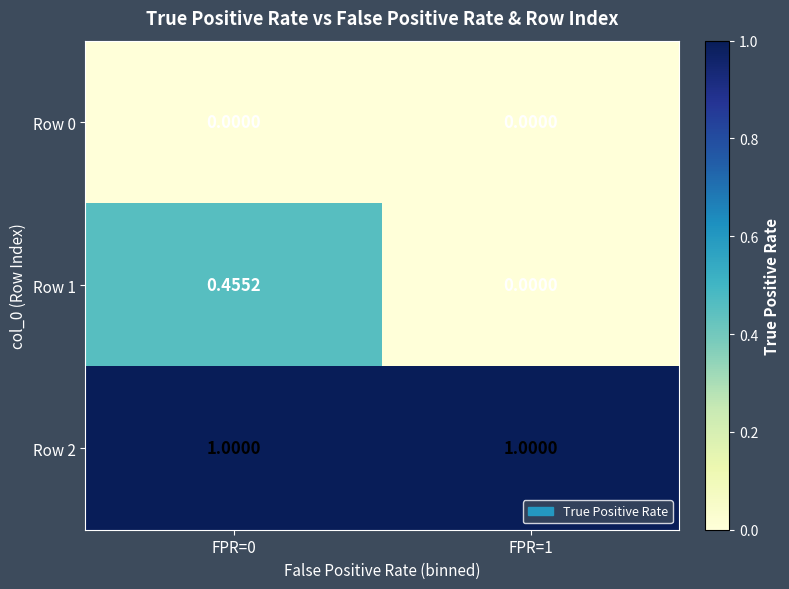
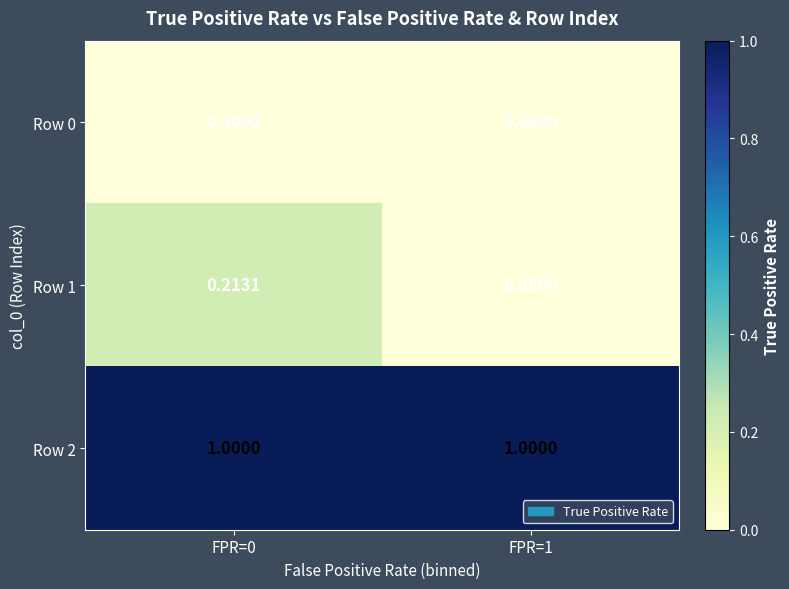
Row 1, FPR=0: 0.4552 -> 0.2131
